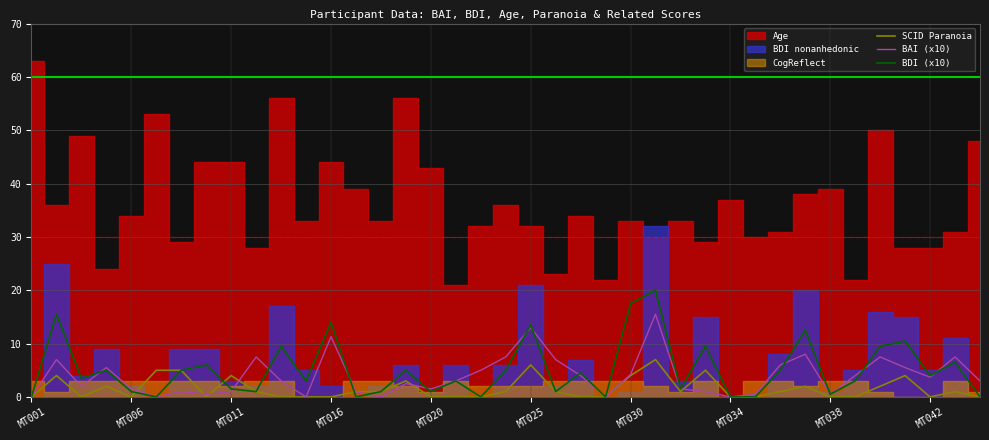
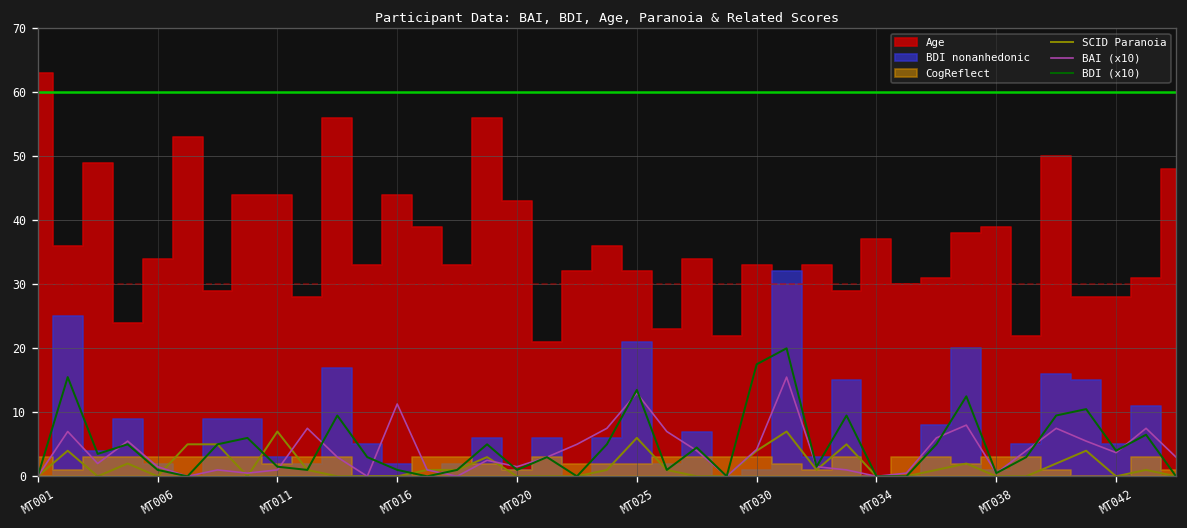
SCID Paranoia, MT011: 4 -> 7
BDI (x10), MT016: 14 -> 1
